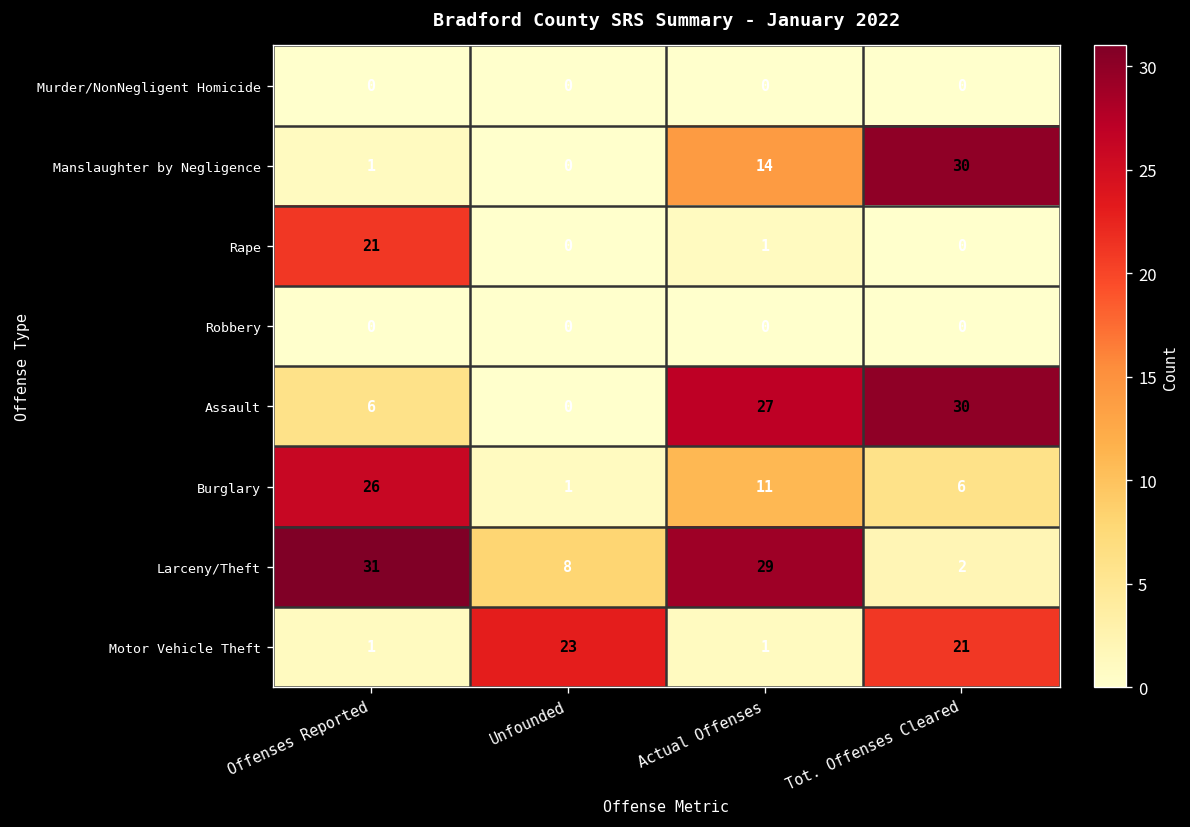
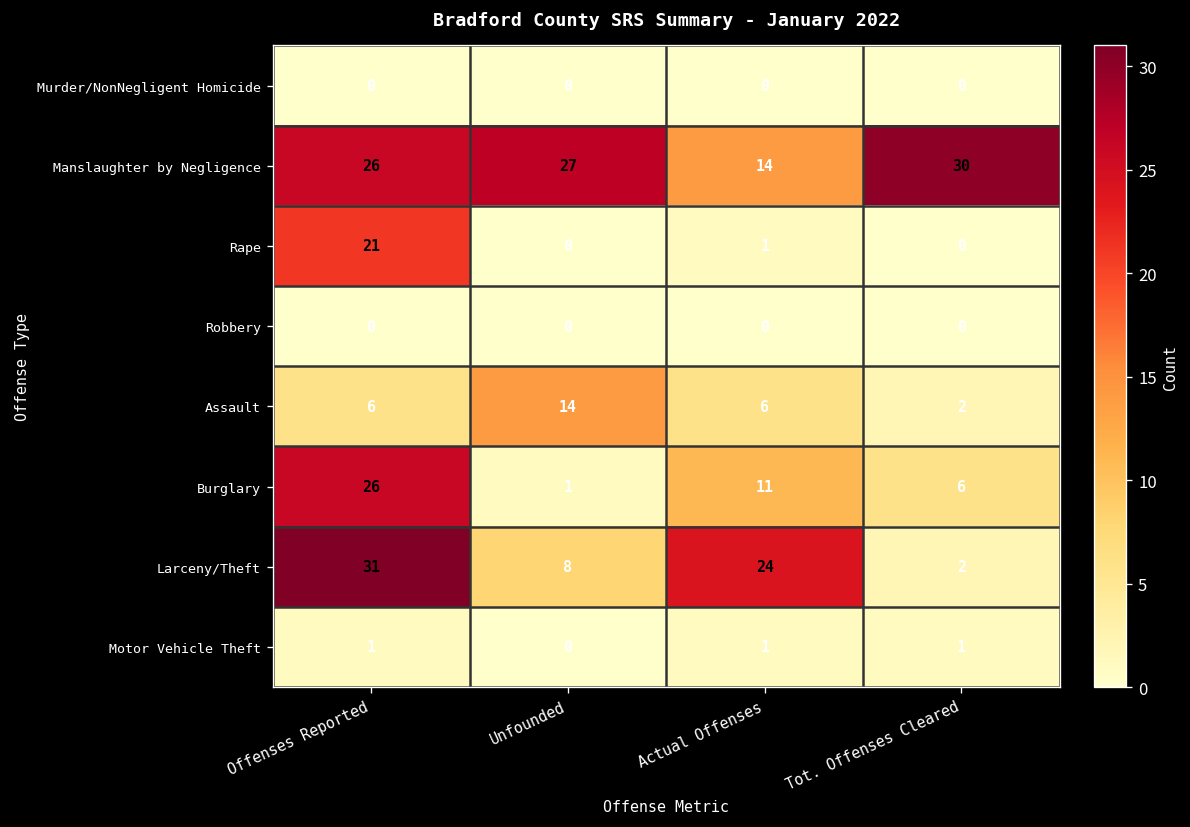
Manslaughter by Negligence, Offenses Reported: 1 -> 26
Manslaughter by Negligence, Unfounded: 0 -> 27
Assault, Unfounded: 0 -> 14
Assault, Actual Offenses: 27 -> 6
Assault, Tot. Offenses Cleared: 30 -> 2
Larceny/Theft, Actual Offenses: 29 -> 24
Motor Vehicle Theft, Unfounded: 23 -> 0
Motor Vehicle Theft, Tot. Offenses Cleared: 21 -> 1
